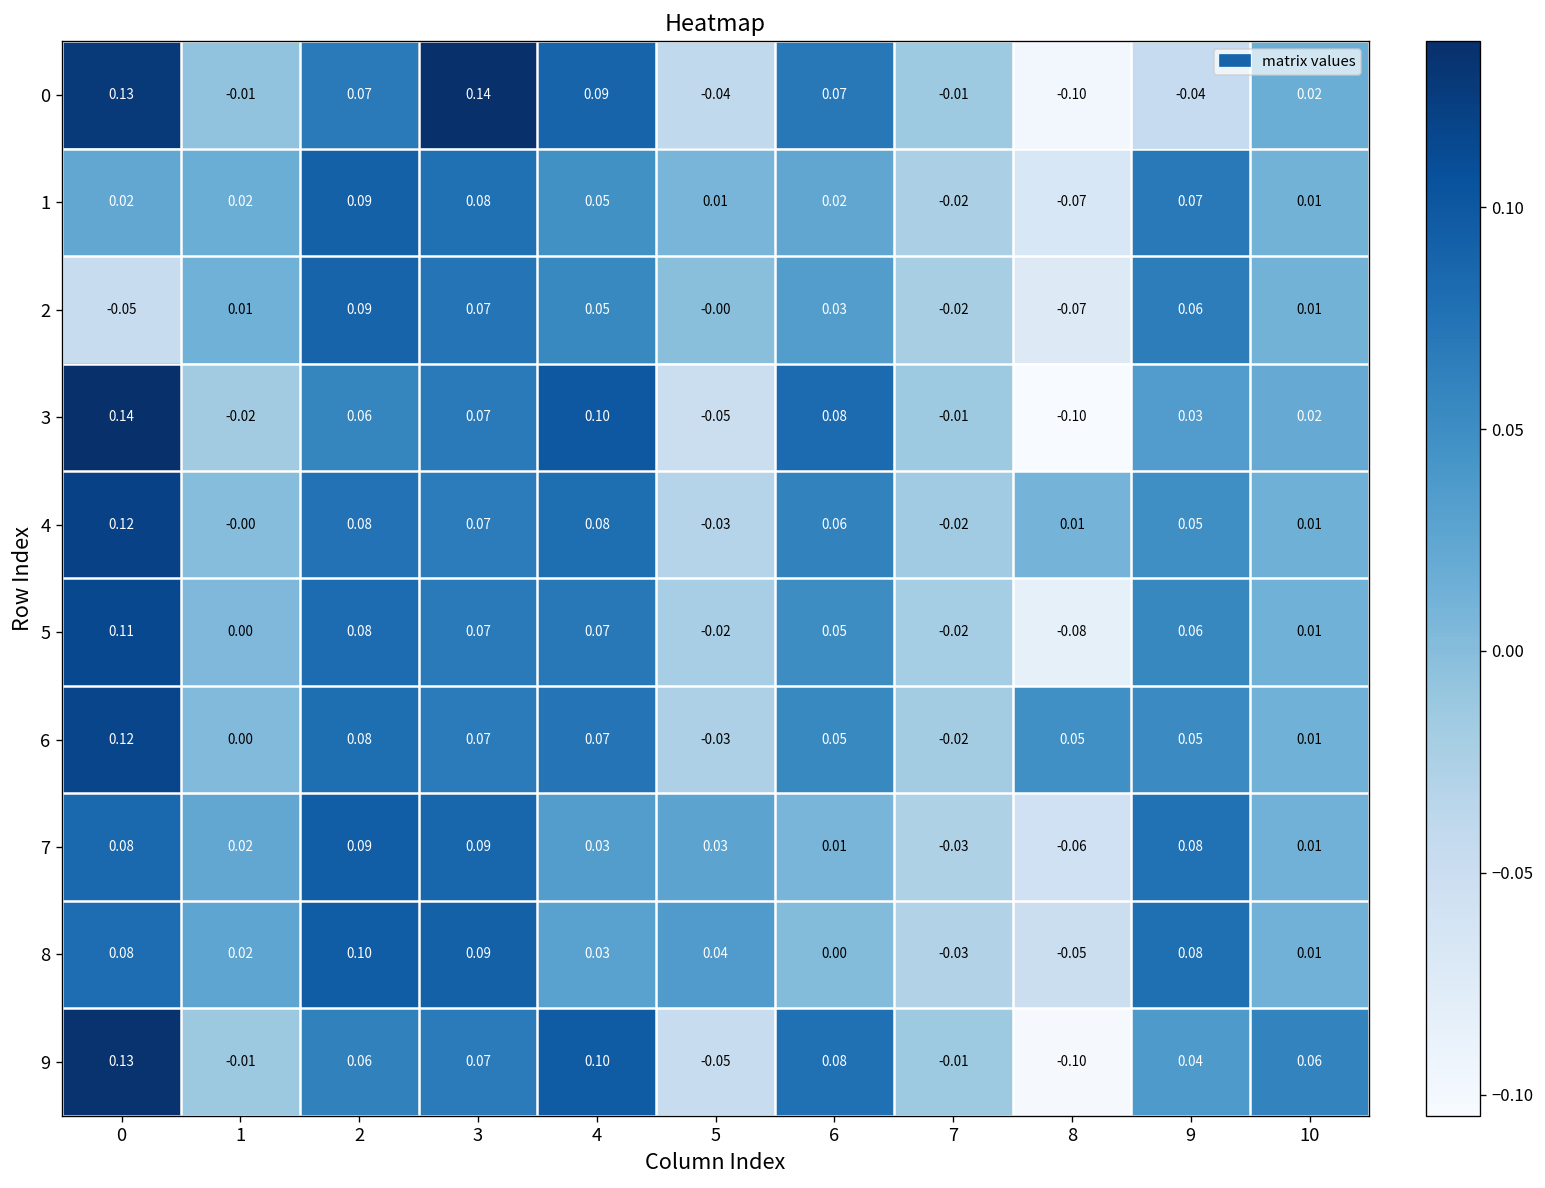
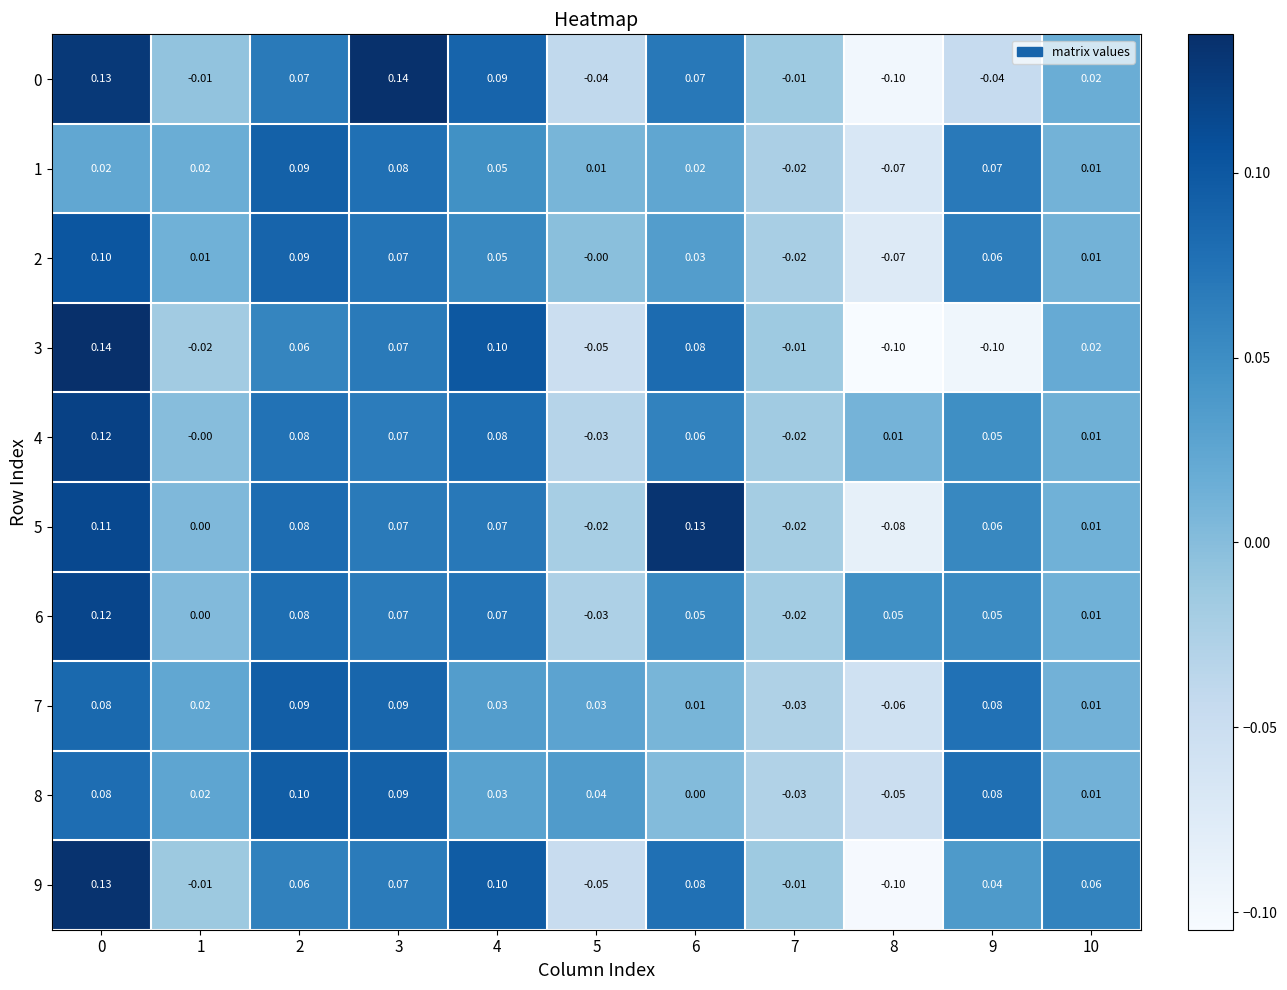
2, 0: -0.05 -> 0.10
3, 9: 0.03 -> -0.10
5, 6: 0.05 -> 0.13
